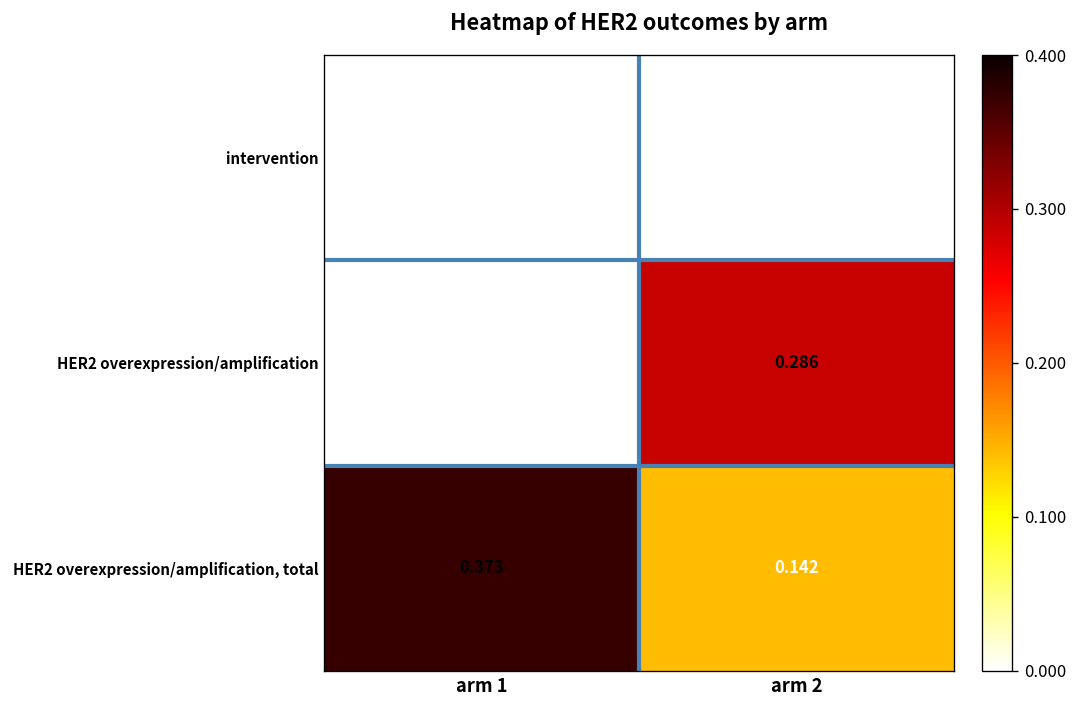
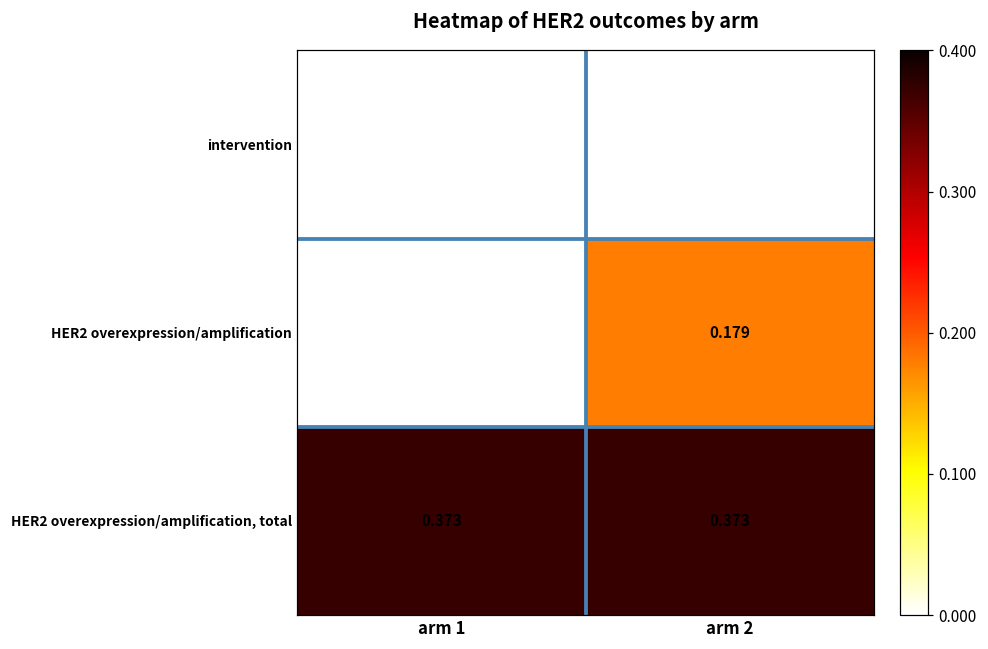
HER2 overexpression/amplification, arm 2: 0.286 -> 0.179
HER2 overexpression/amplification, total, arm 2: 0.142 -> 0.373
